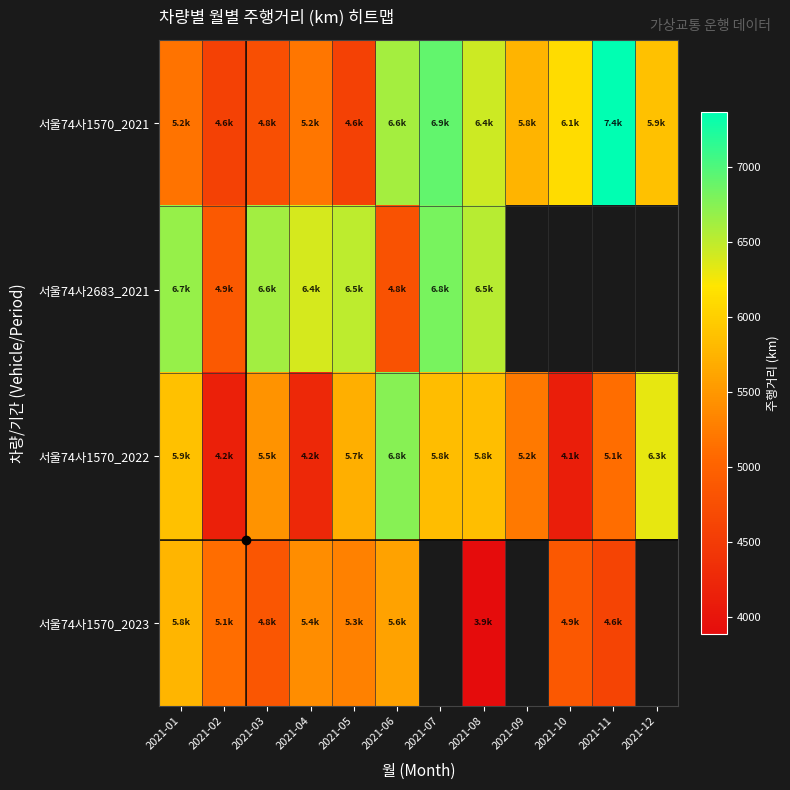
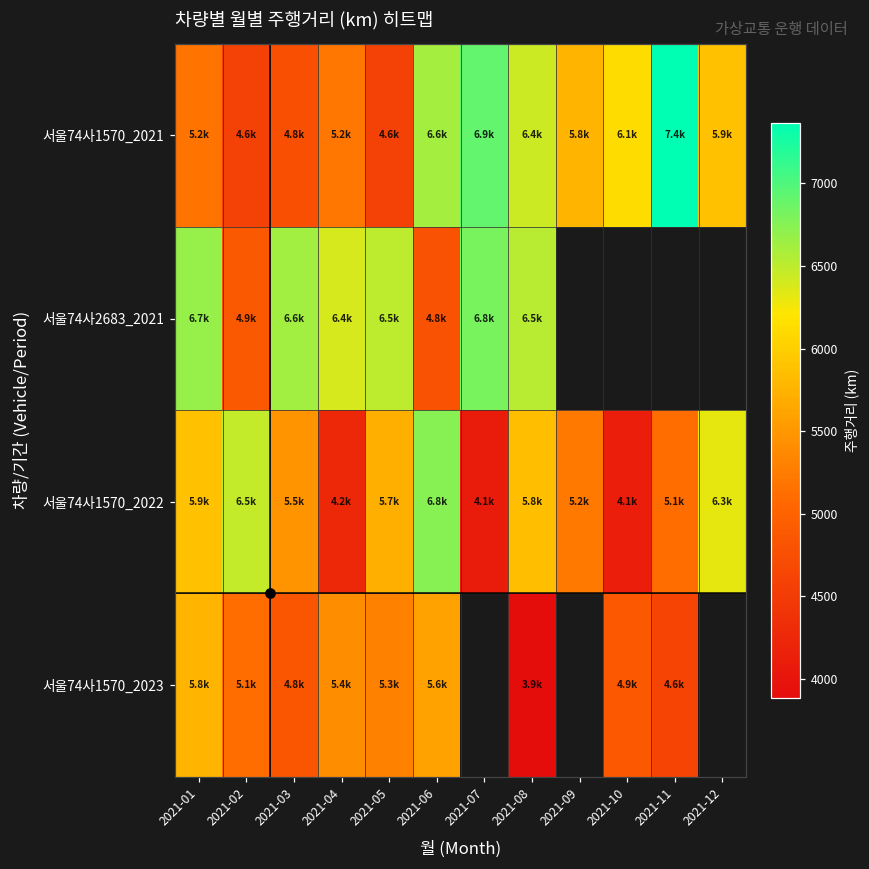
서울74사1570_2022, 2021-02: 4.2k -> 6.5k
서울74사1570_2022, 2021-07: 5.8k -> 4.1k
